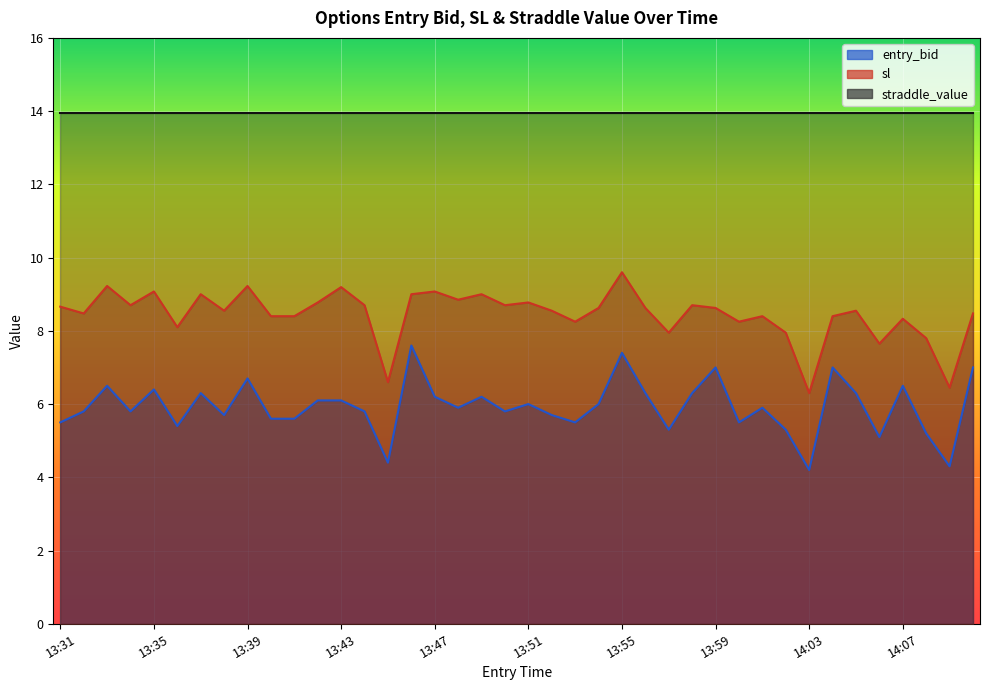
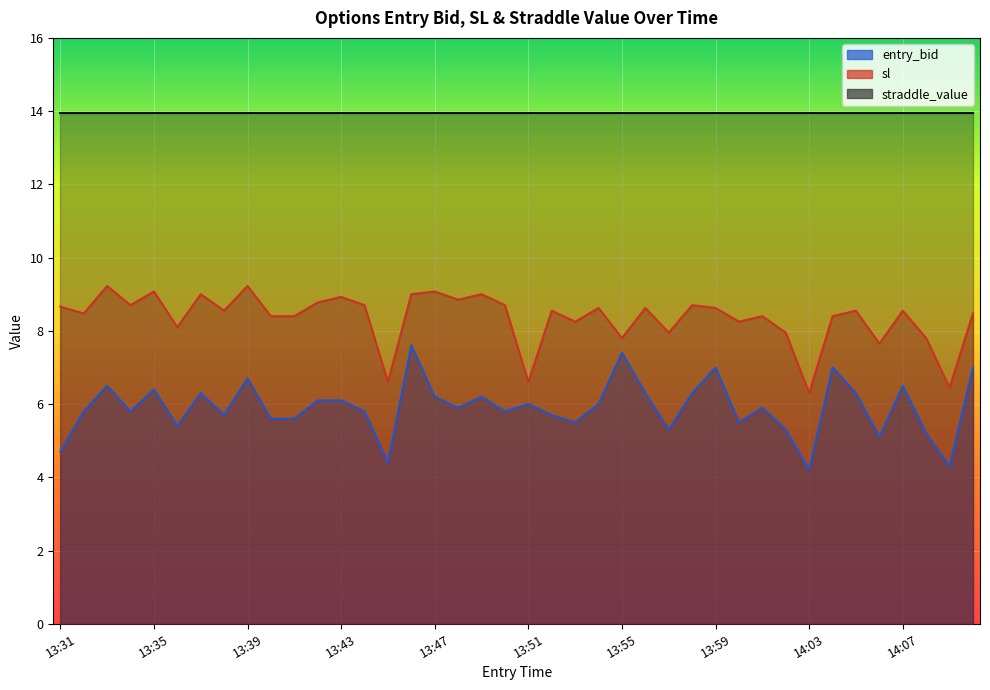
entry_bid, 13:31: 5.5 -> 4.7
sl, 13:43: 9.2 -> 8.9
sl, 13:51: 8.8 -> 6.6
sl, 13:55: 9.6 -> 7.8
sl, 14:07: 8.3 -> 8.6
